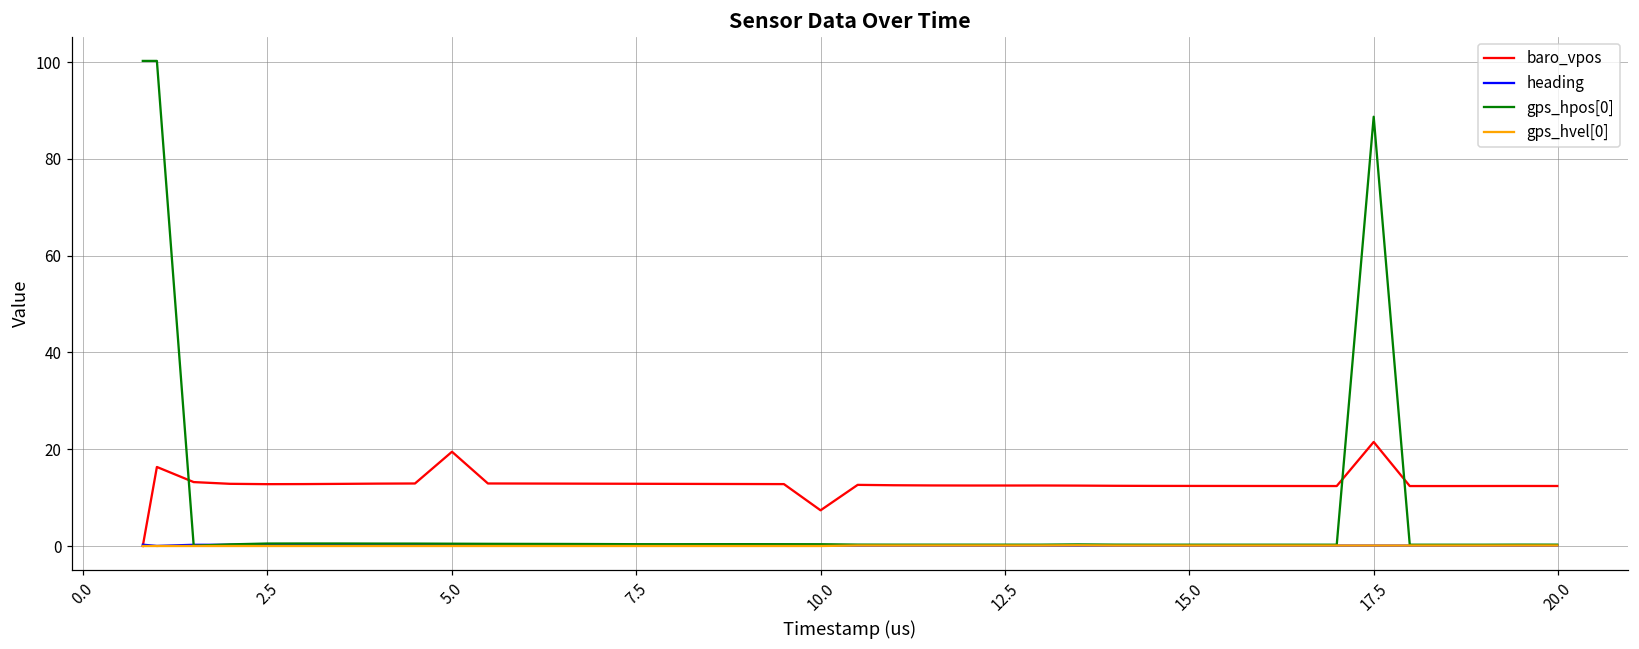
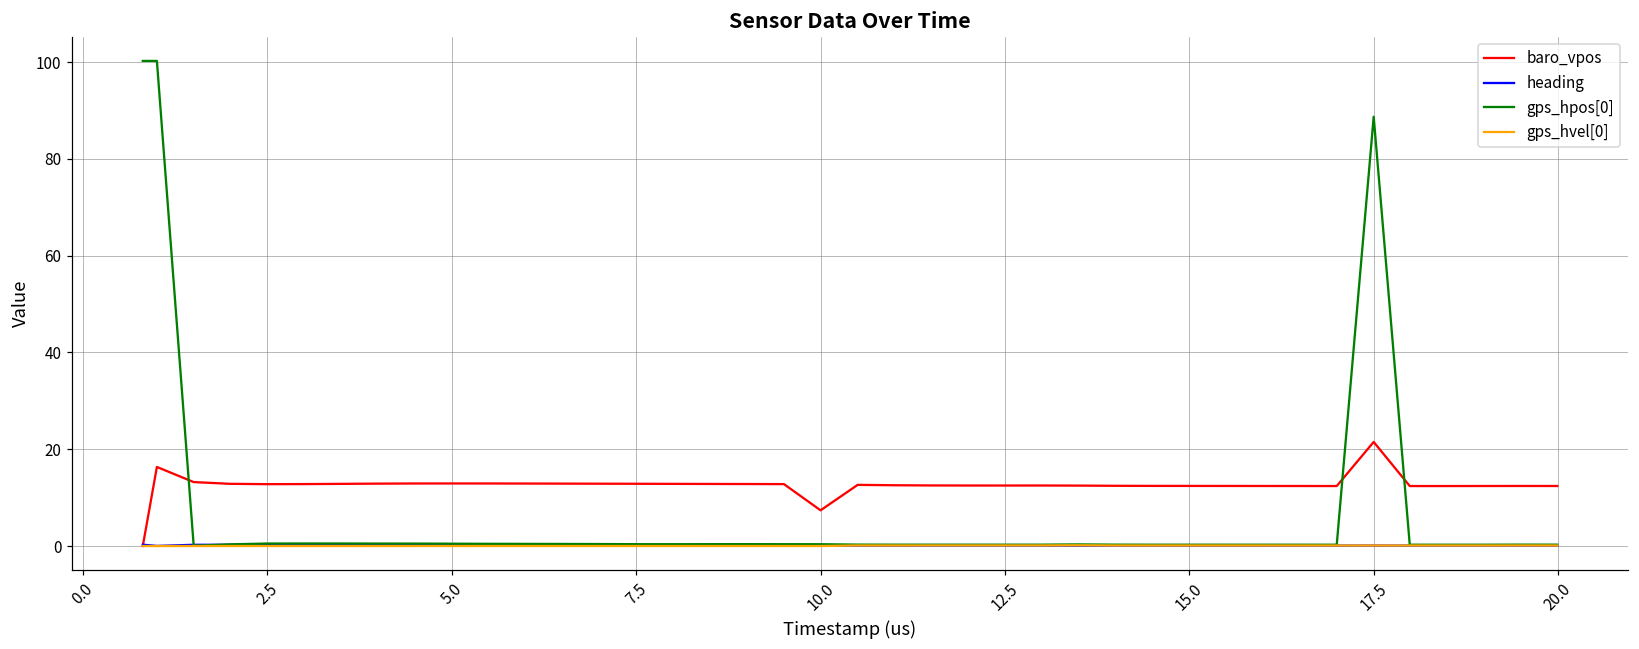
baro_vpos, 5.0: 19 -> 13
